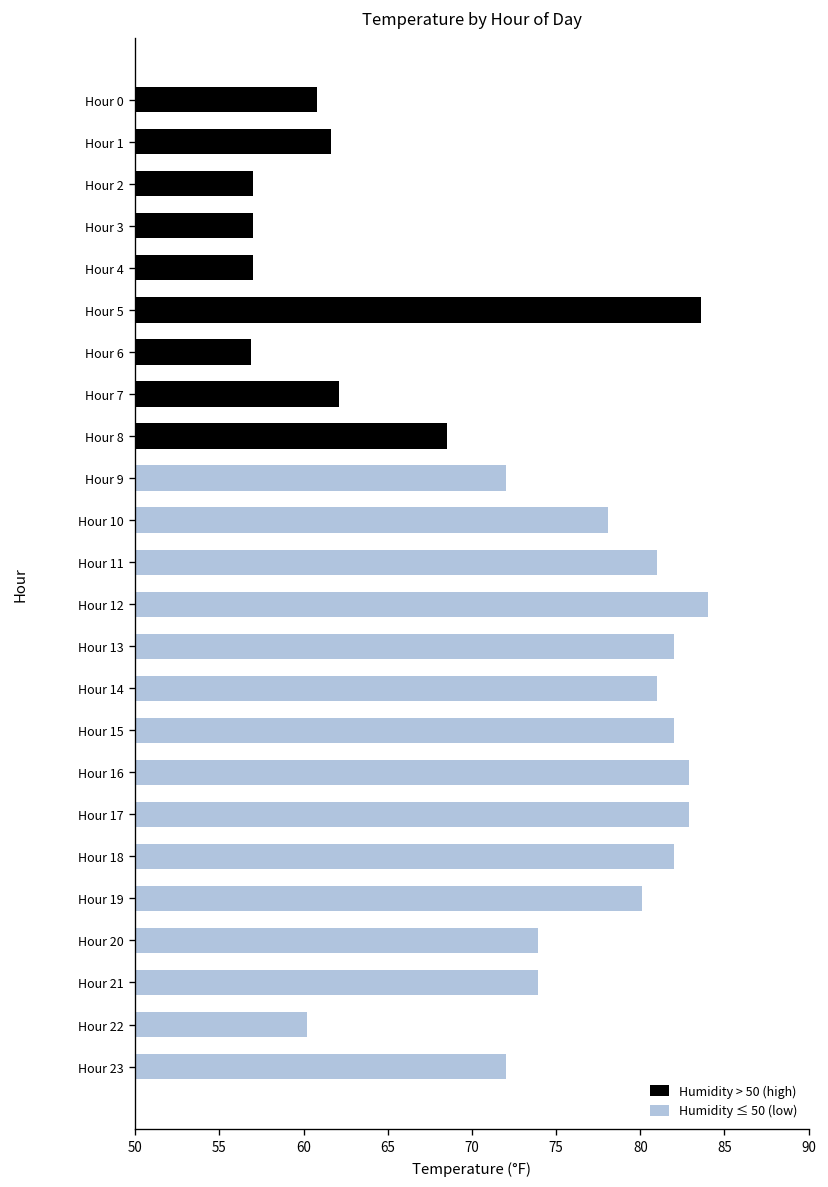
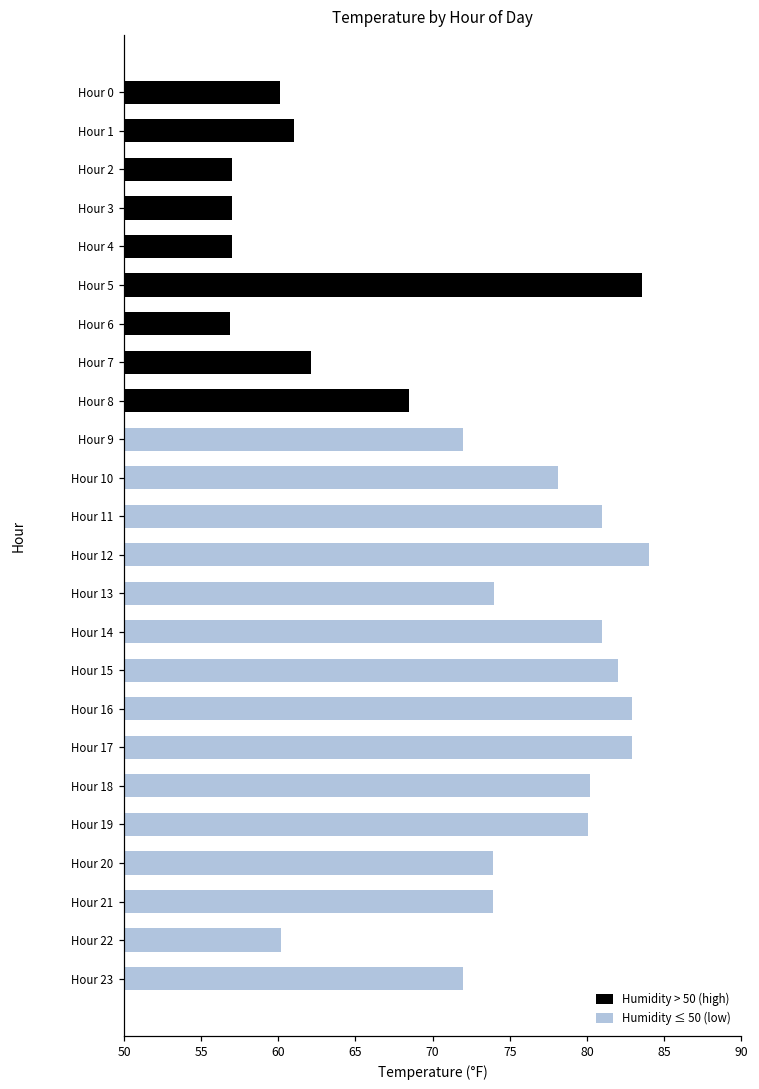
Hour 0: 60.8 -> 60.1
Hour 1: 61.6 -> 61.0
Hour 13: 82 -> 74
Hour 18: 82.0 -> 80.2
